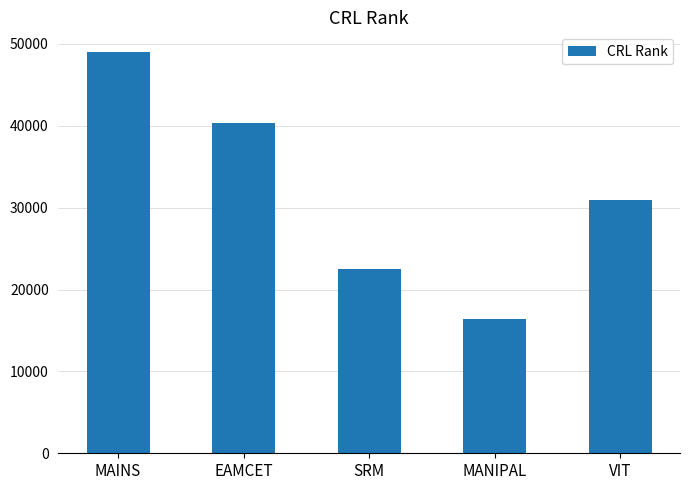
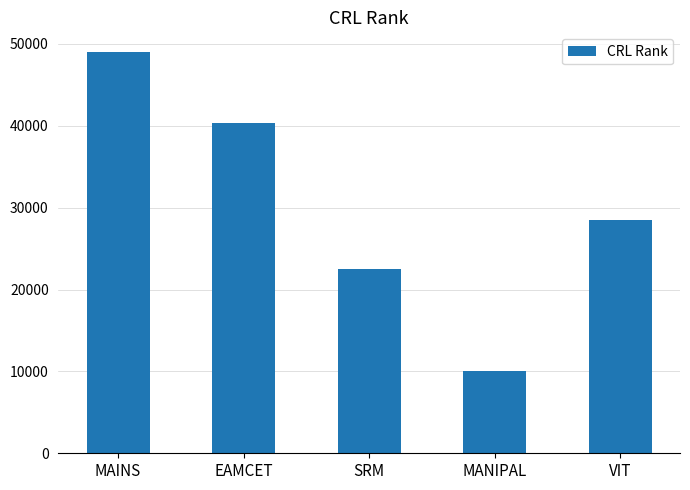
MANIPAL: 16000 -> 10000
VIT: 31000 -> 28000
